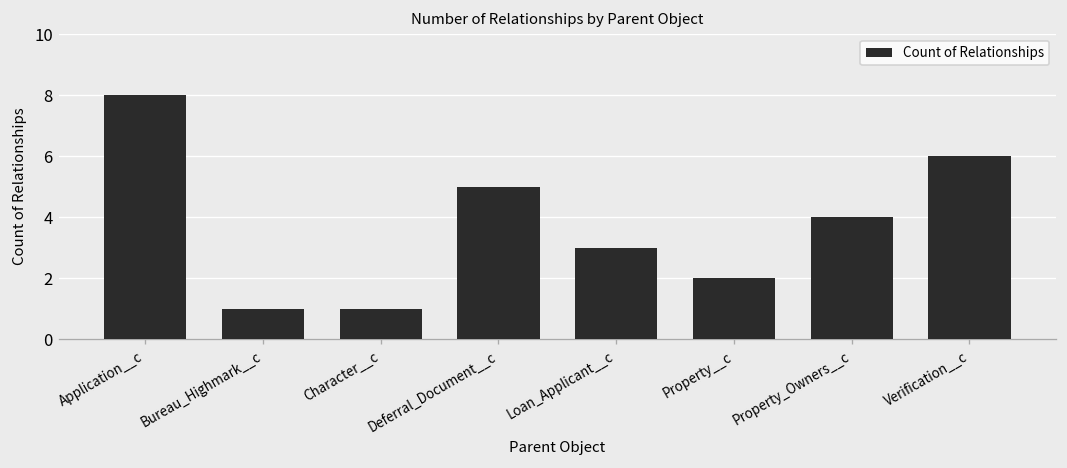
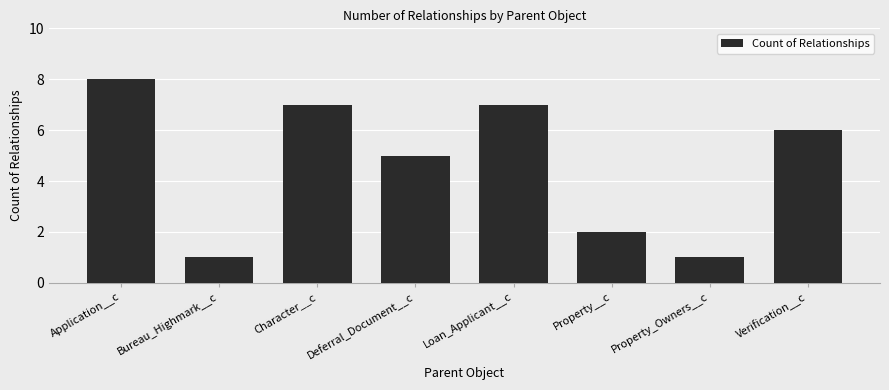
Character__c: 1 -> 7
Loan_Applicant__c: 3 -> 7
Property_Owners__c: 4 -> 1
